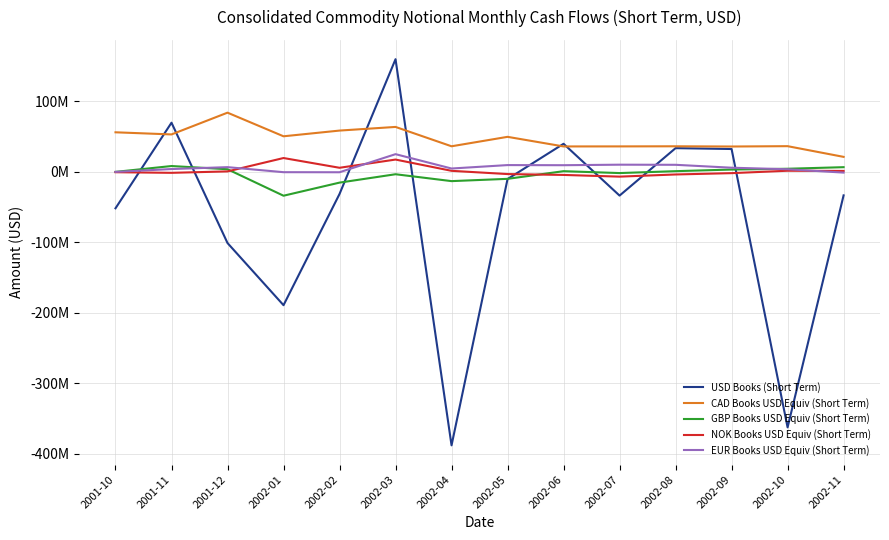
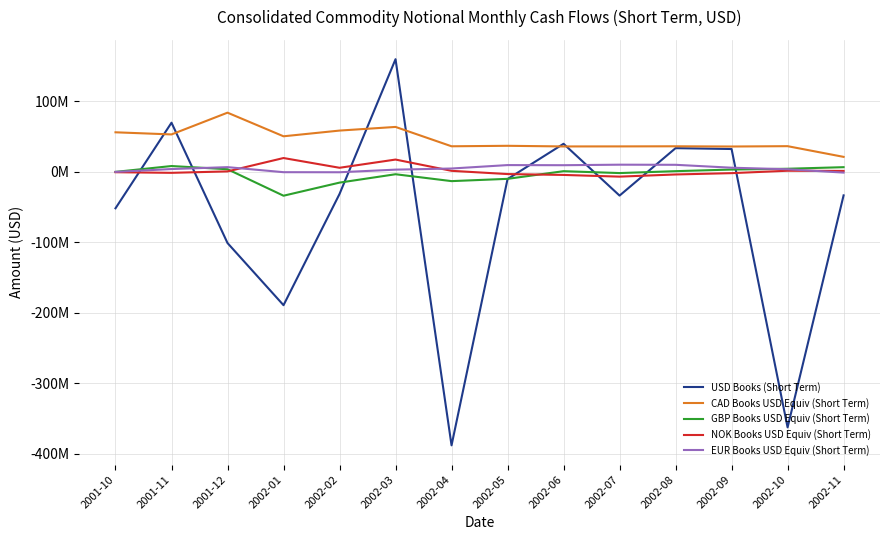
EUR Books USD Equiv (Short Term), 2002-03: 30000000 -> 0
CAD Books USD Equiv (Short Term), 2002-05: 50000000 -> 40000000
